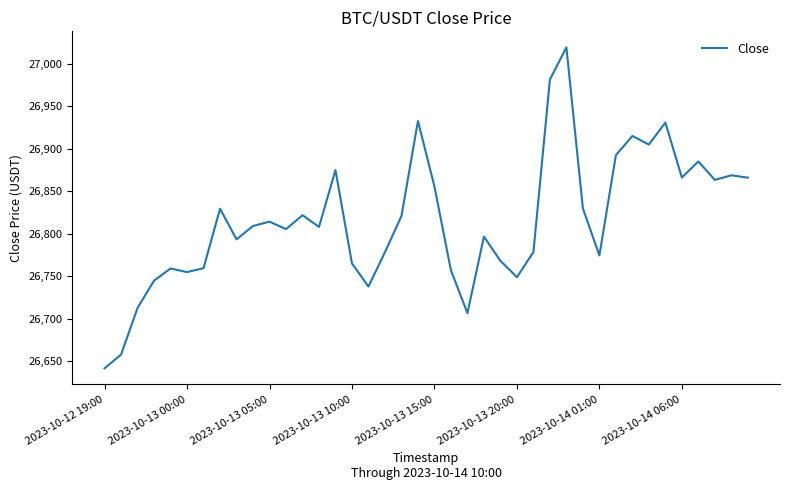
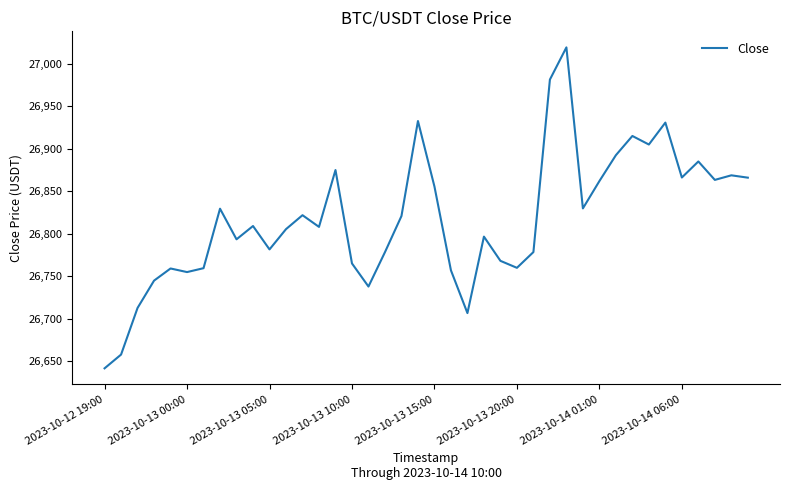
2023-10-13 05:00: 26,810 -> 26,780
2023-10-13 20:00: 26,750 -> 26,760
2023-10-14 01:00: 26,770 -> 26,860
